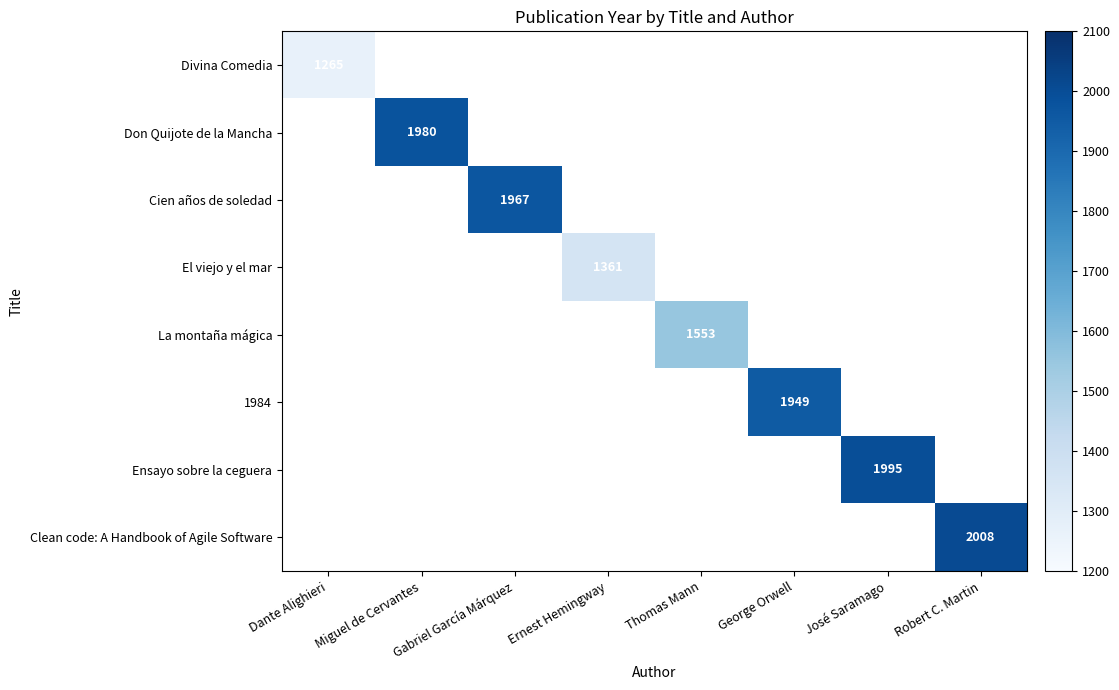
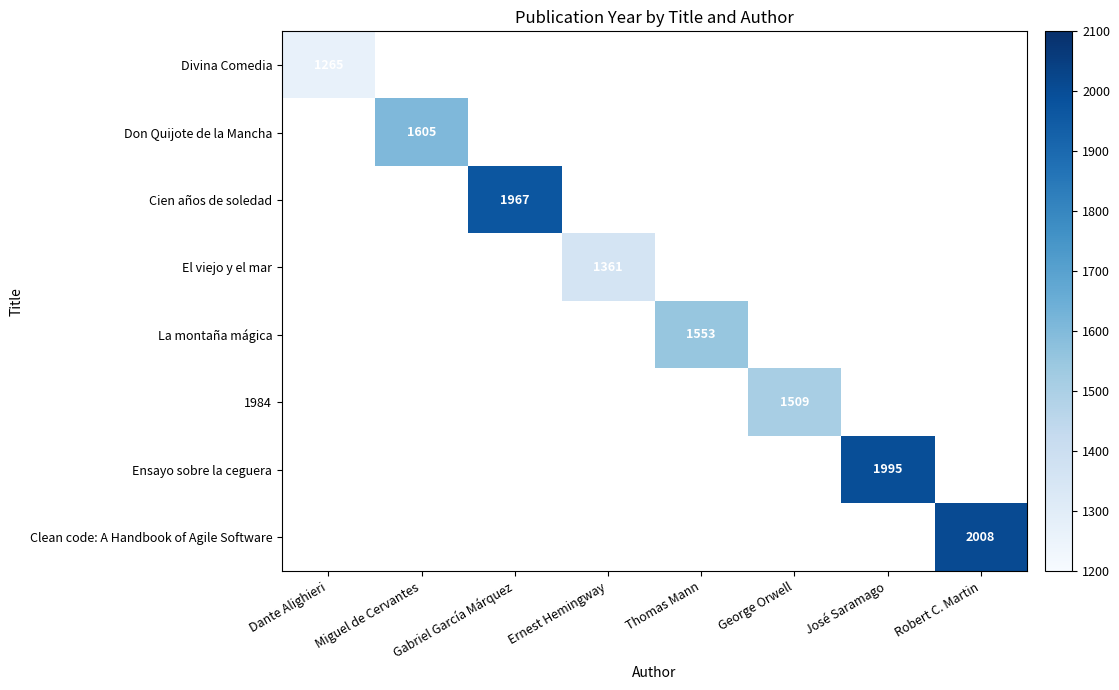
Don Quijote de la Mancha, Miguel de Cervantes: 1980 -> 1605
1984, George Orwell: 1949 -> 1509
